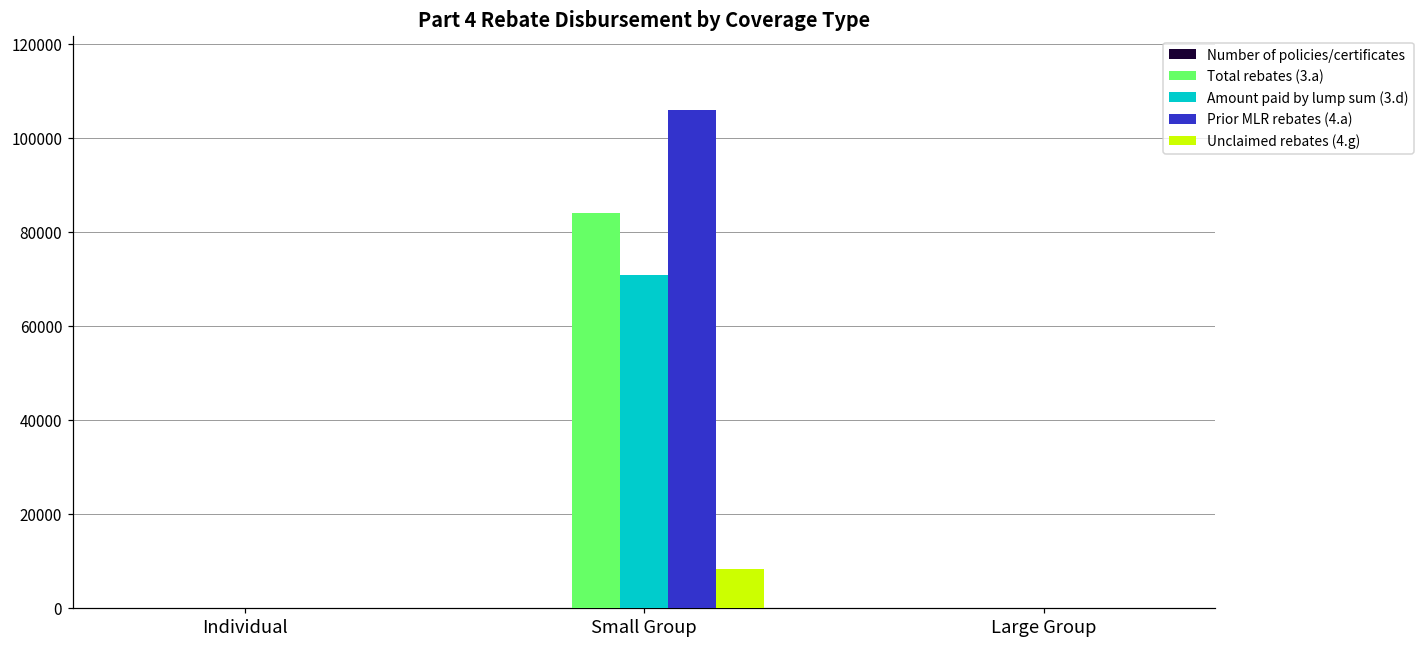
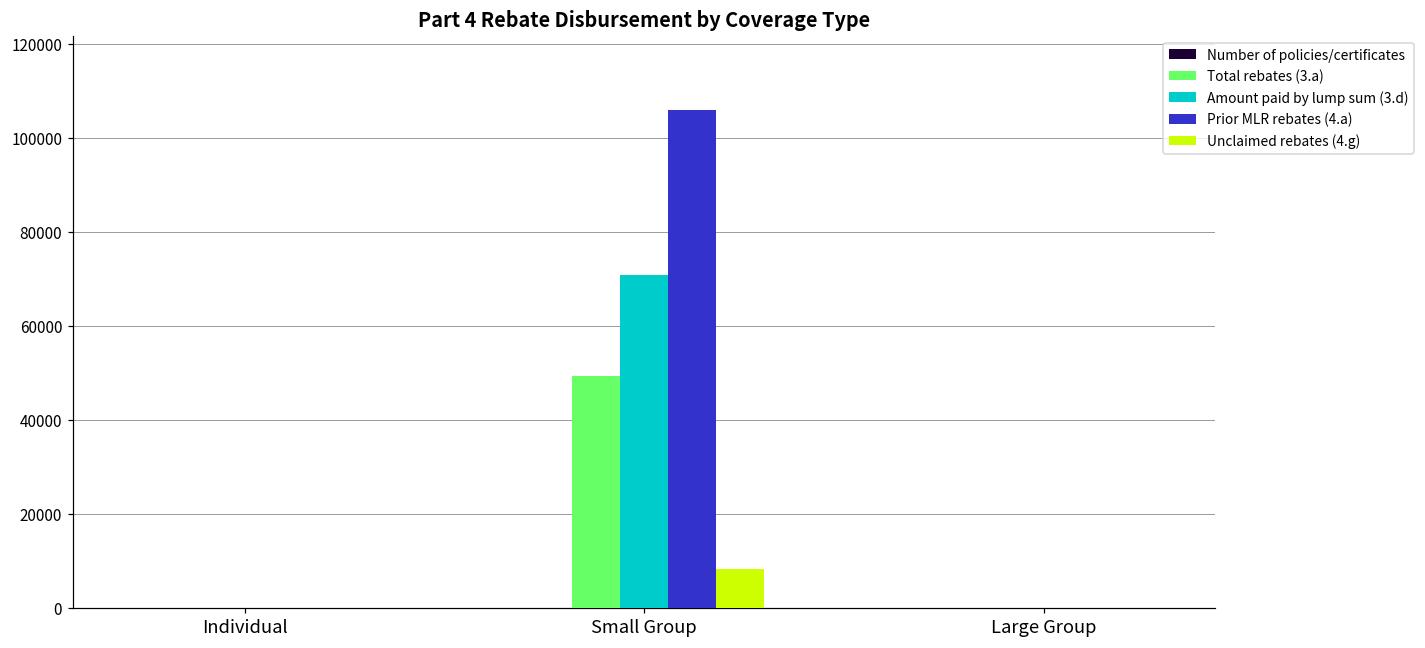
Total rebates (3.a), Small Group: 84000 -> 49000
